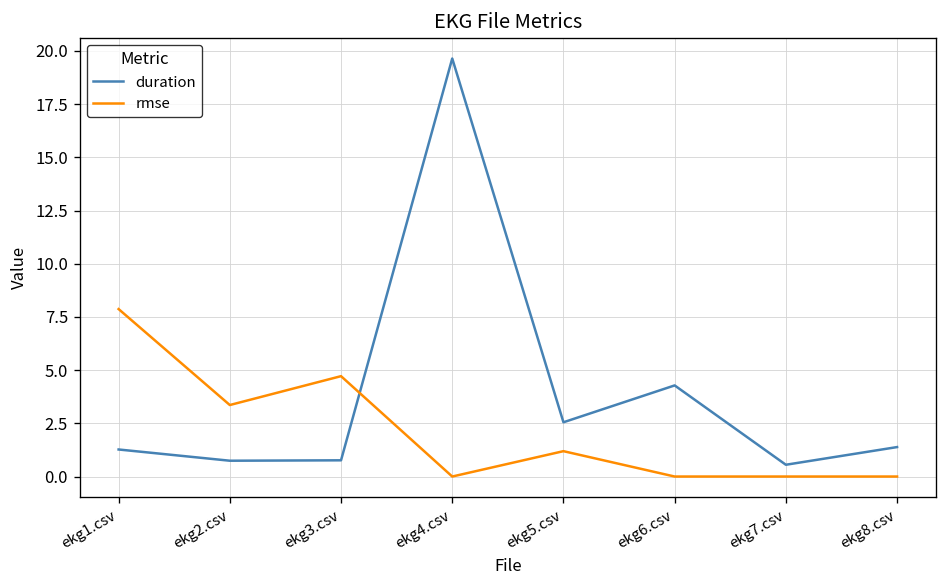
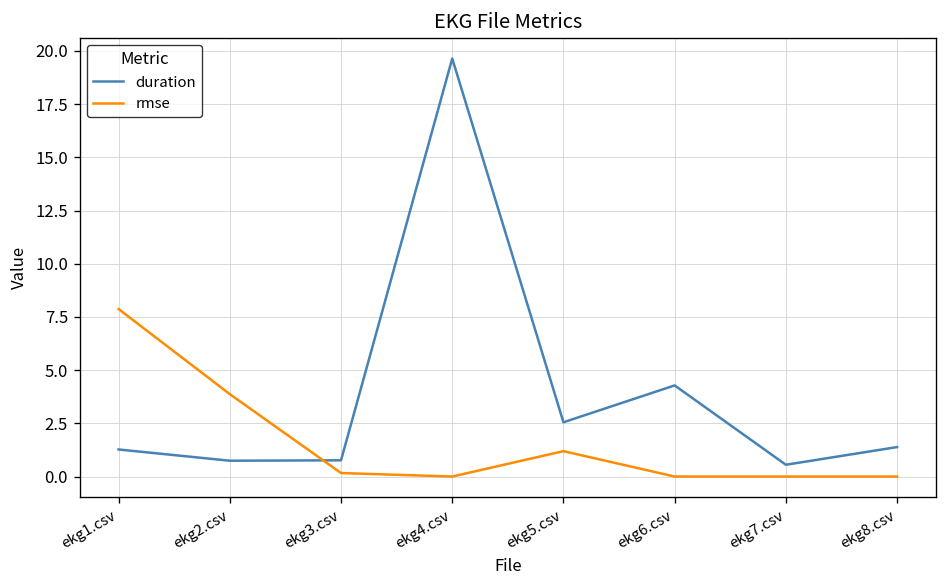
rmse, ekg2.csv: 3.4 -> 3.9
rmse, ekg3.csv: 4.7 -> 0.2
